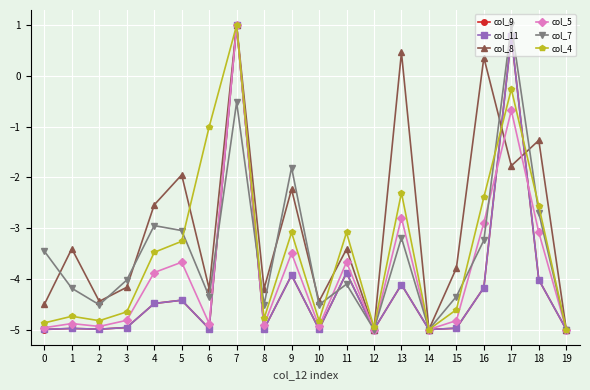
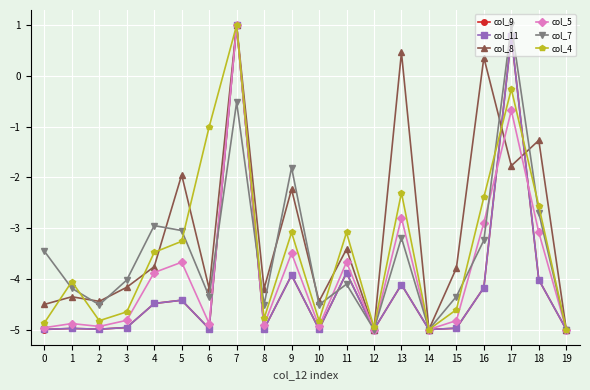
col_8, 1: -3.4 -> -4.4
col_4, 1: -4.7 -> -4.1
col_8, 4: -2.5 -> -3.8
